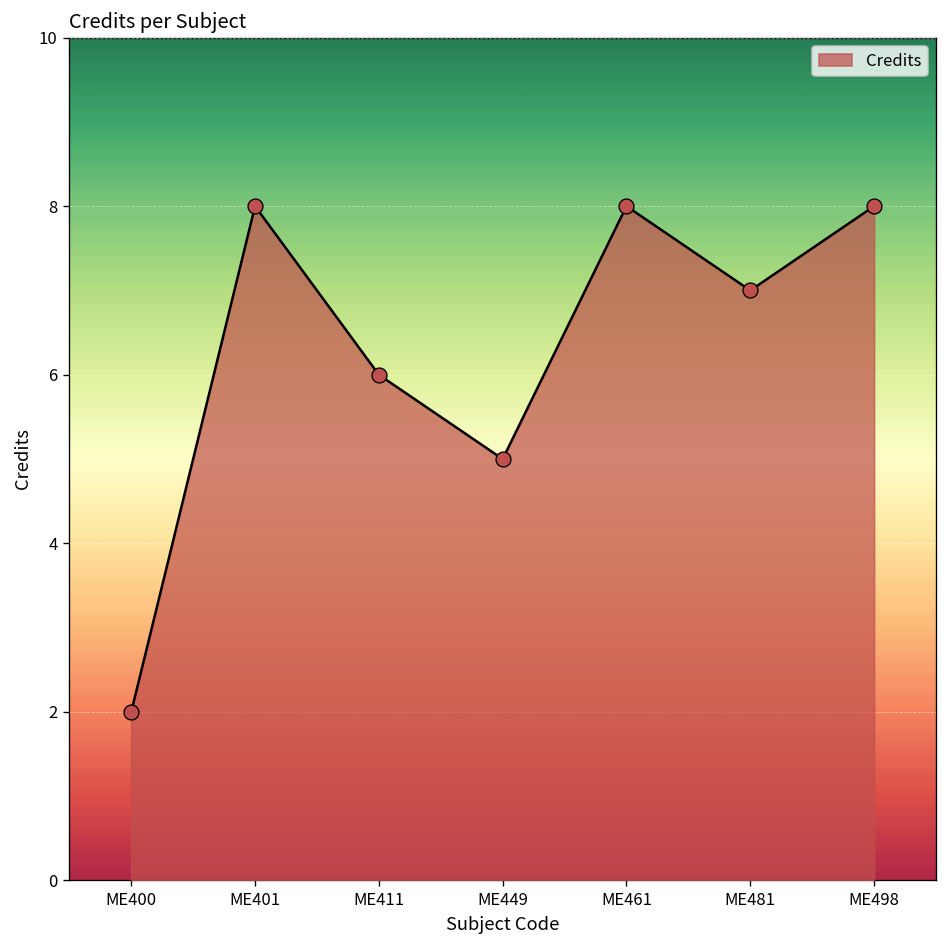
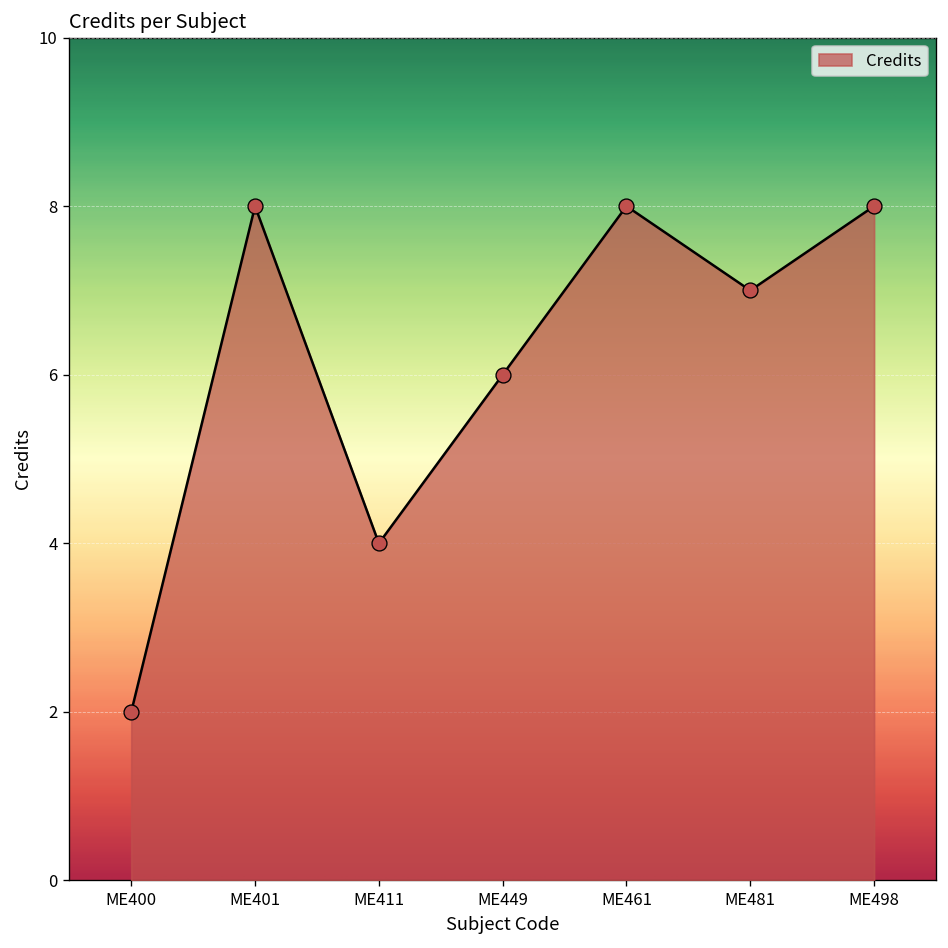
ME411: 6 -> 4
ME449: 5 -> 6
